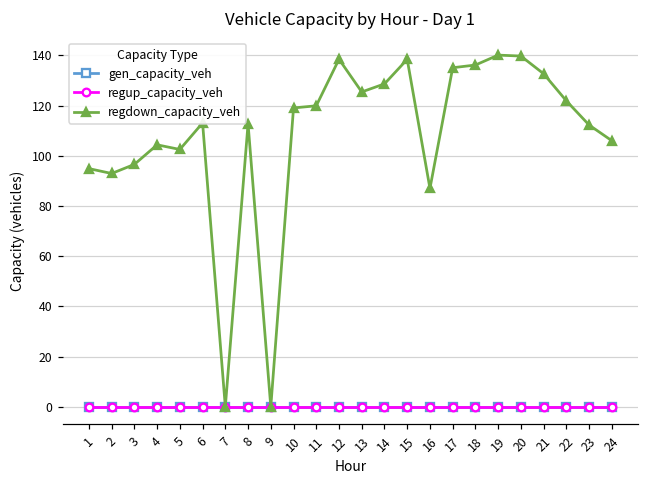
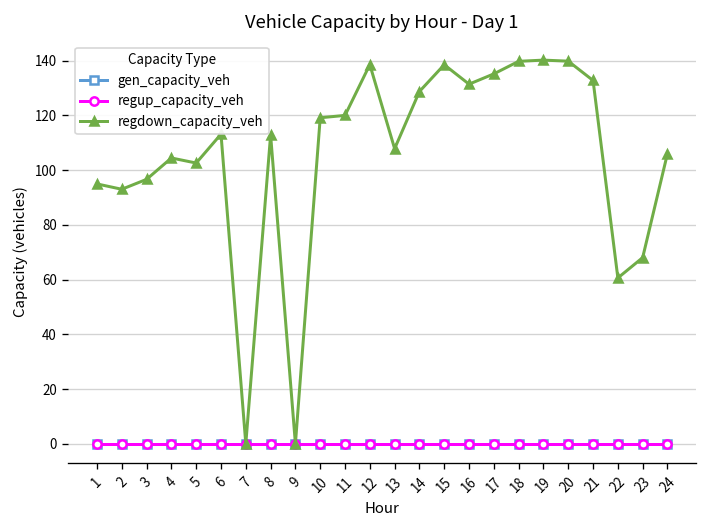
regdown_capacity_veh, 13: 125 -> 108
regdown_capacity_veh, 16: 87 -> 131
regdown_capacity_veh, 18: 136 -> 140
regdown_capacity_veh, 22: 122 -> 61
regdown_capacity_veh, 23: 112 -> 68
